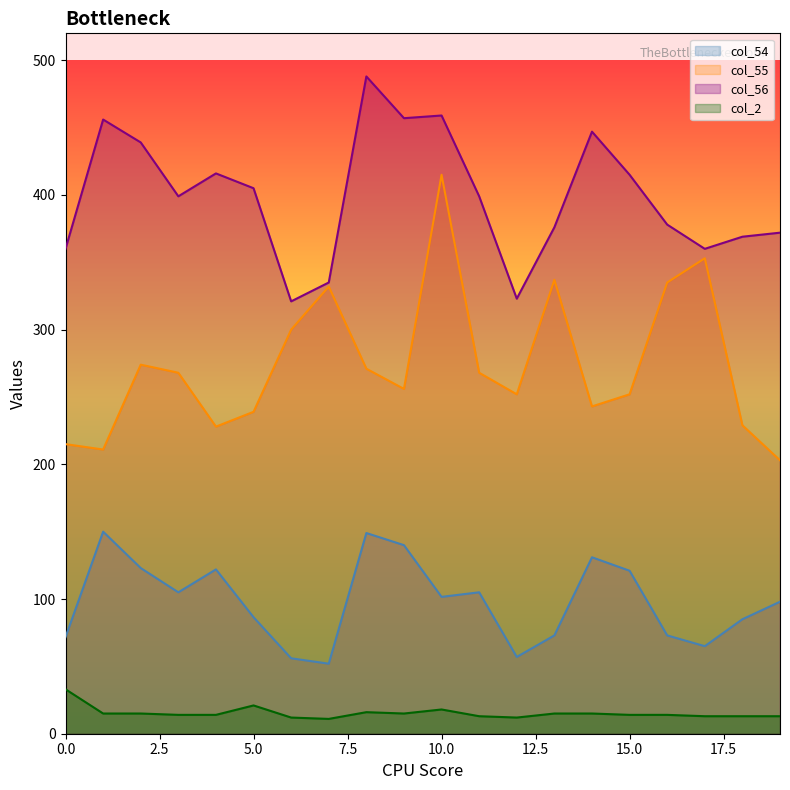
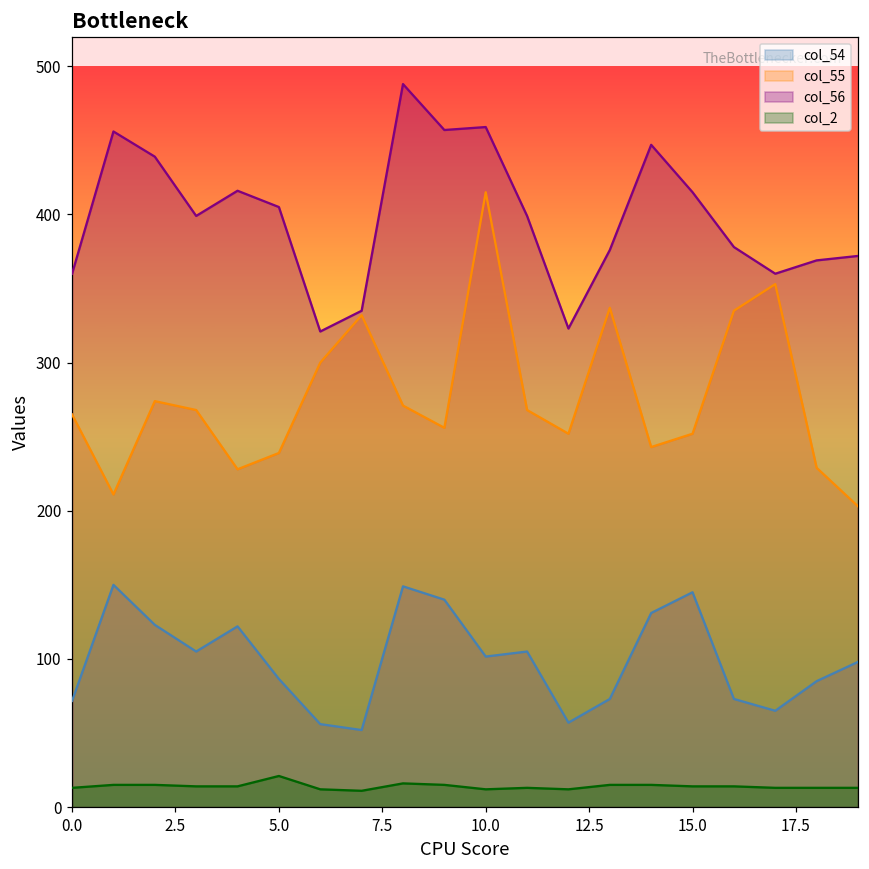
col_55, 0.0: 215 -> 265
col_2, 0.0: 33 -> 13
col_2, 10.0: 18 -> 12
col_54, 15.0: 121 -> 145
